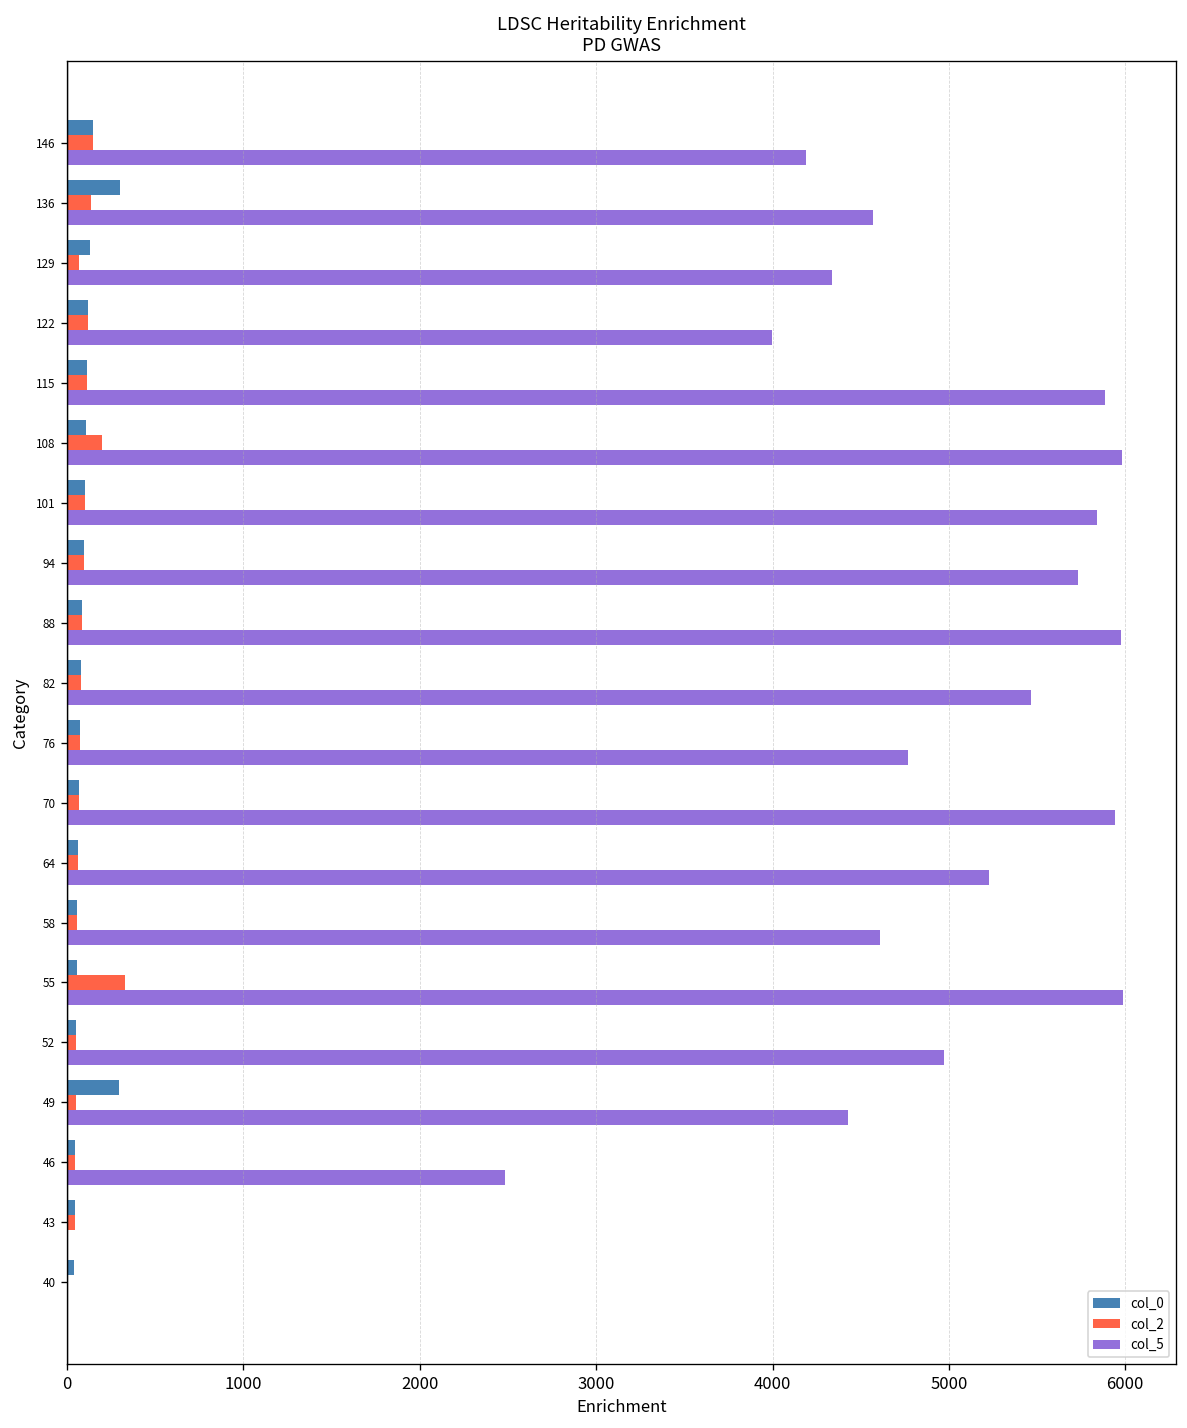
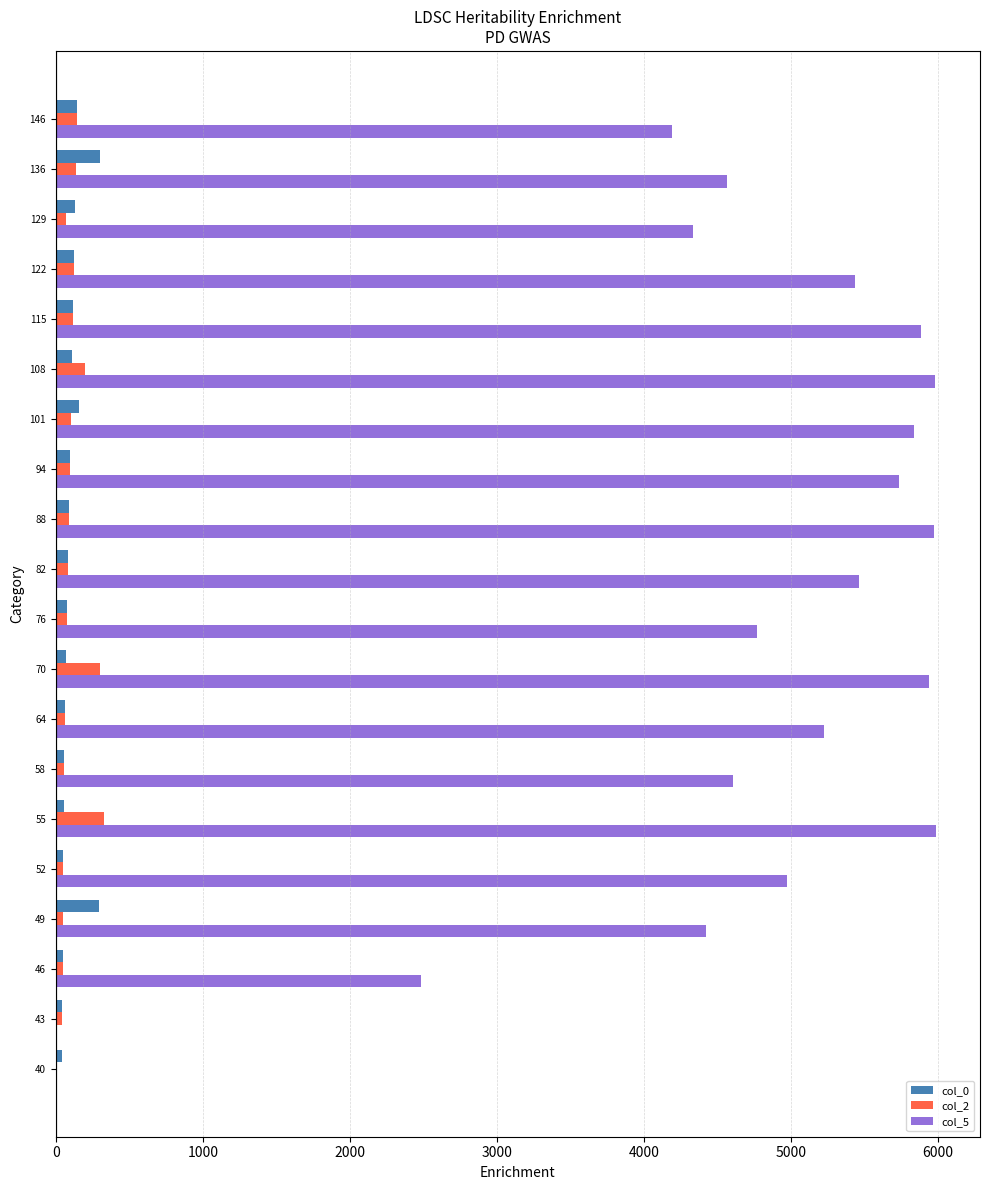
col_5, 122: 4000 -> 5440
col_0, 101: 100 -> 160
col_2, 70: 70 -> 300
